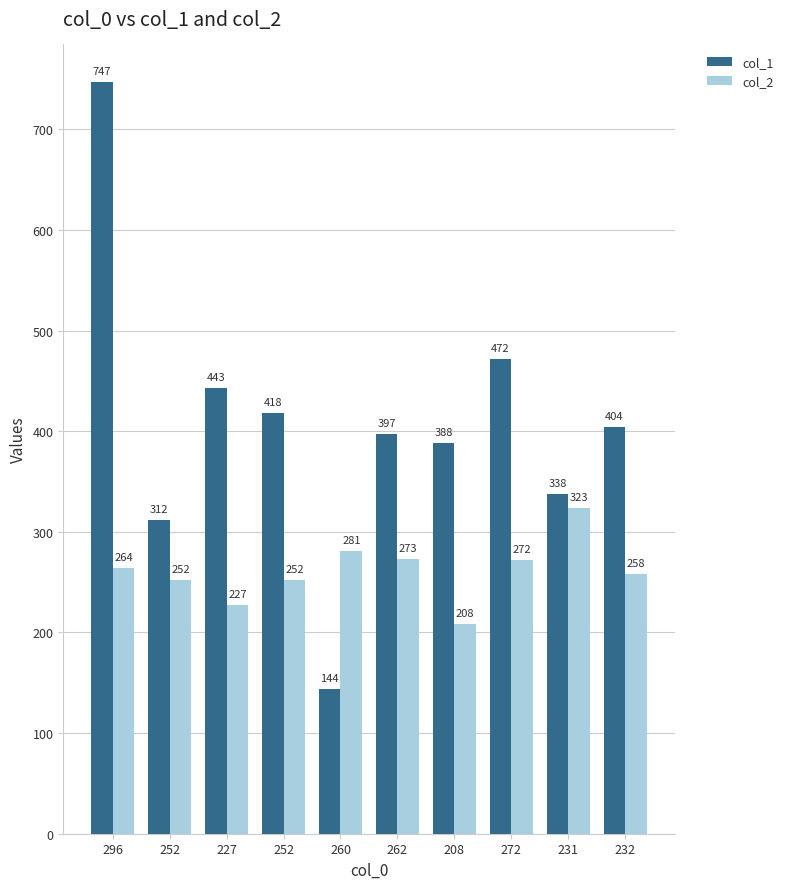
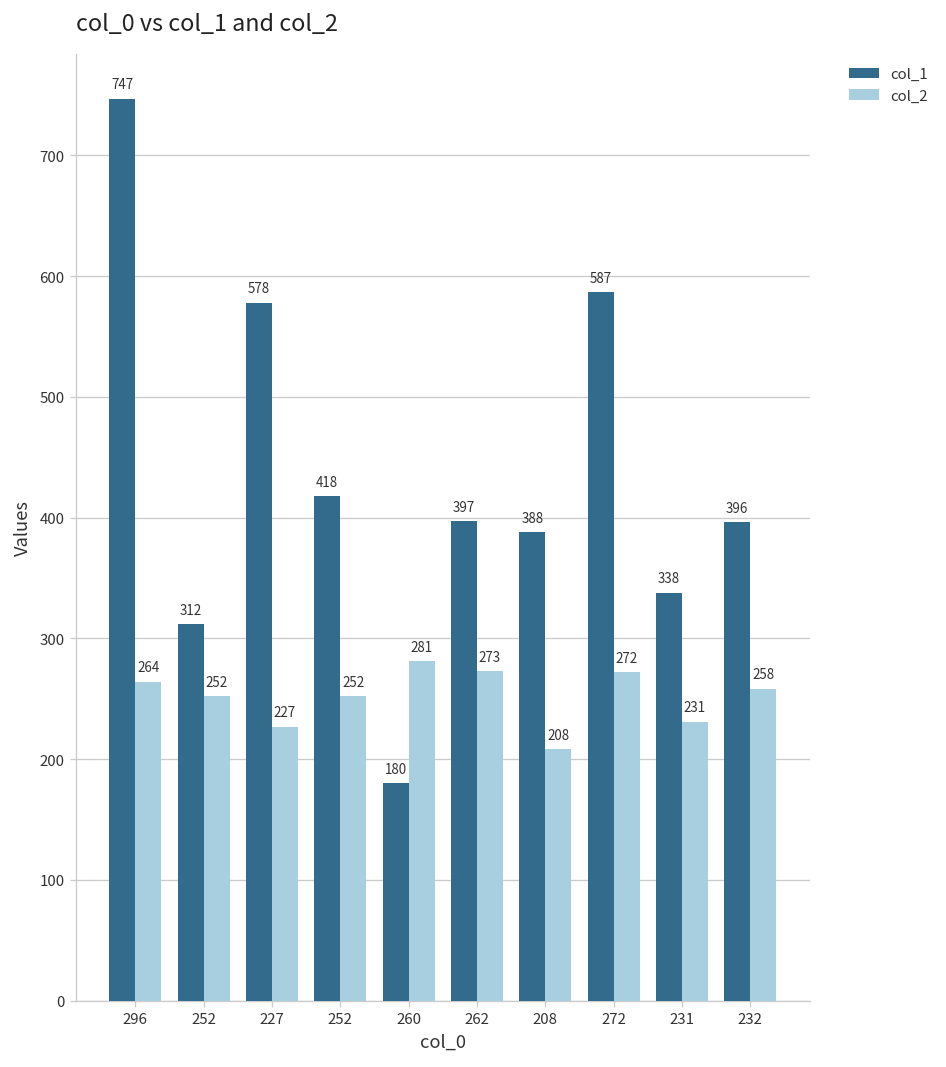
col_1, 227: 443 -> 578
col_1, 260: 144 -> 180
col_1, 272: 472 -> 587
col_2, 231: 323 -> 231
col_1, 232: 404 -> 396
